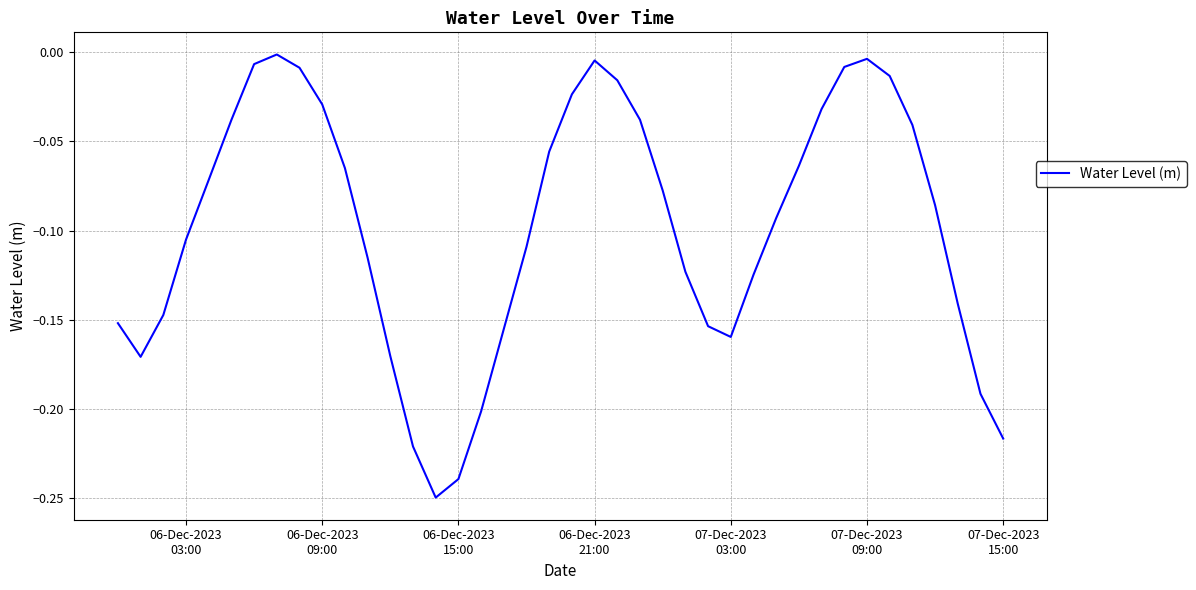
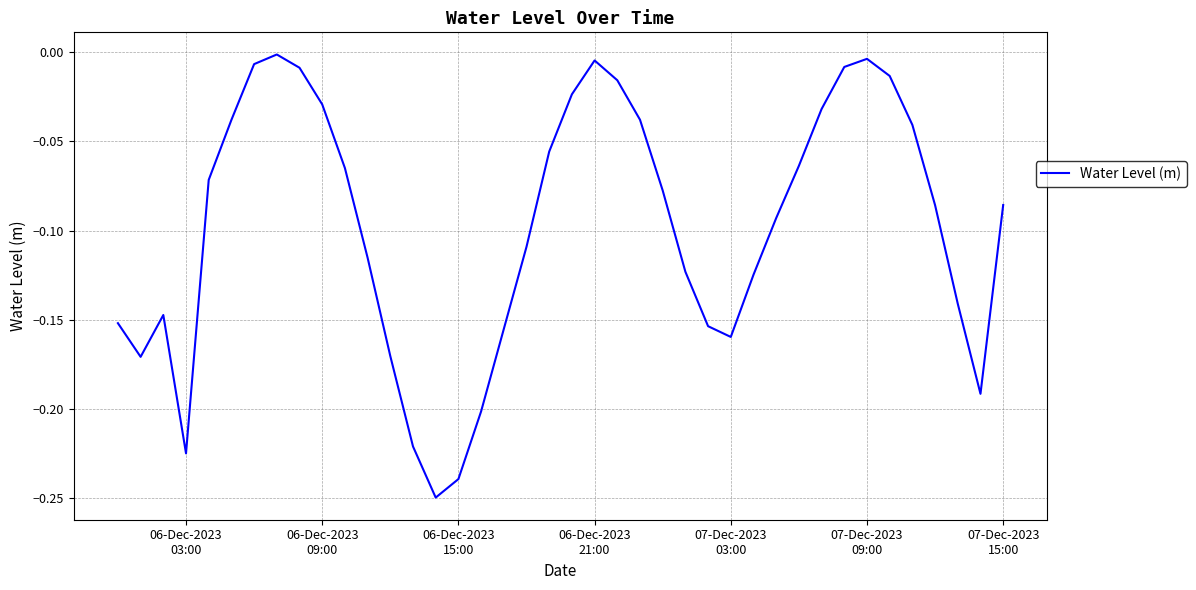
06-Dec-2023 03:00: -0.105 -> -0.225
07-Dec-2023 15:00: -0.217 -> -0.086
